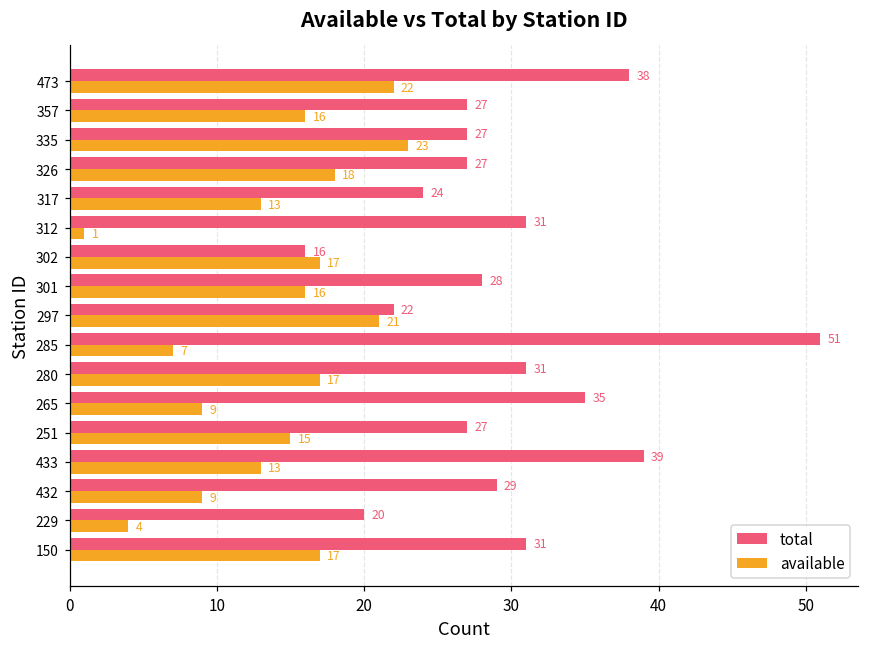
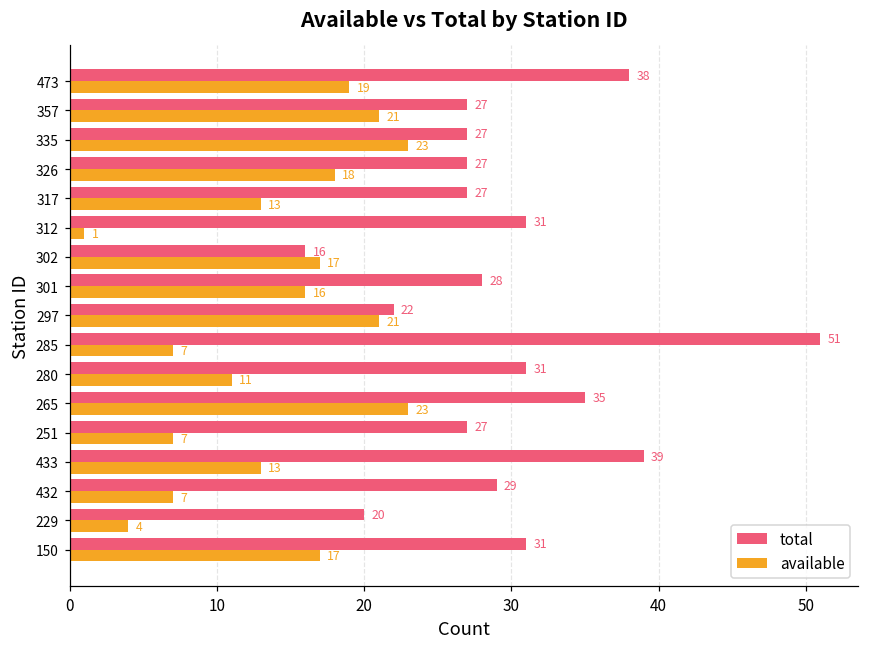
available, 473: 22 -> 19
available, 357: 16 -> 21
total, 317: 24 -> 27
available, 280: 17 -> 11
available, 265: 9 -> 23
available, 251: 15 -> 7
available, 432: 9 -> 7
